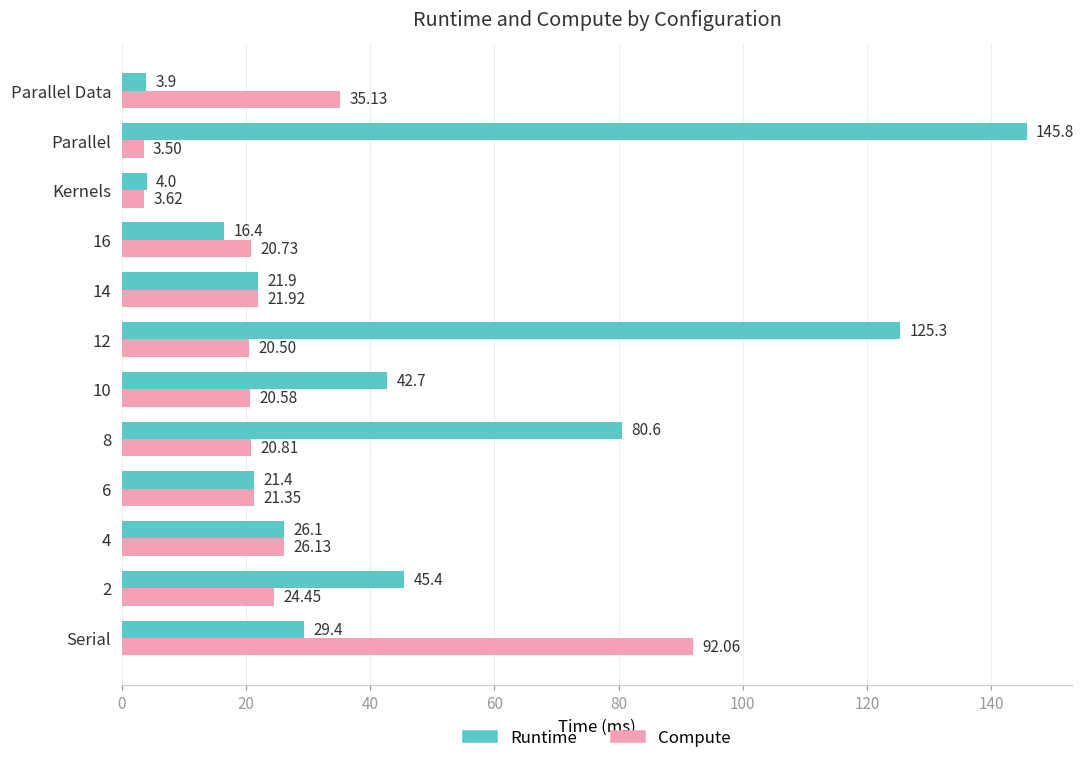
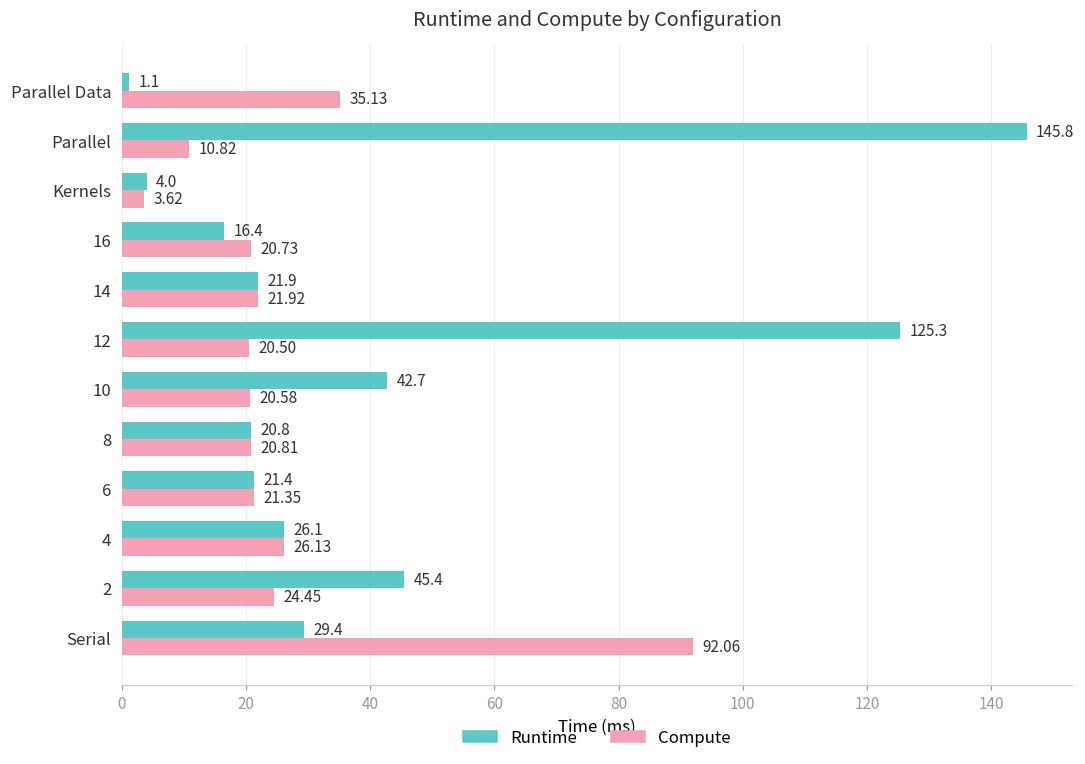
Runtime, Parallel Data: 3.9 -> 1.1
Compute, Parallel: 3.50 -> 10.82
Runtime, 8: 80.6 -> 20.8
